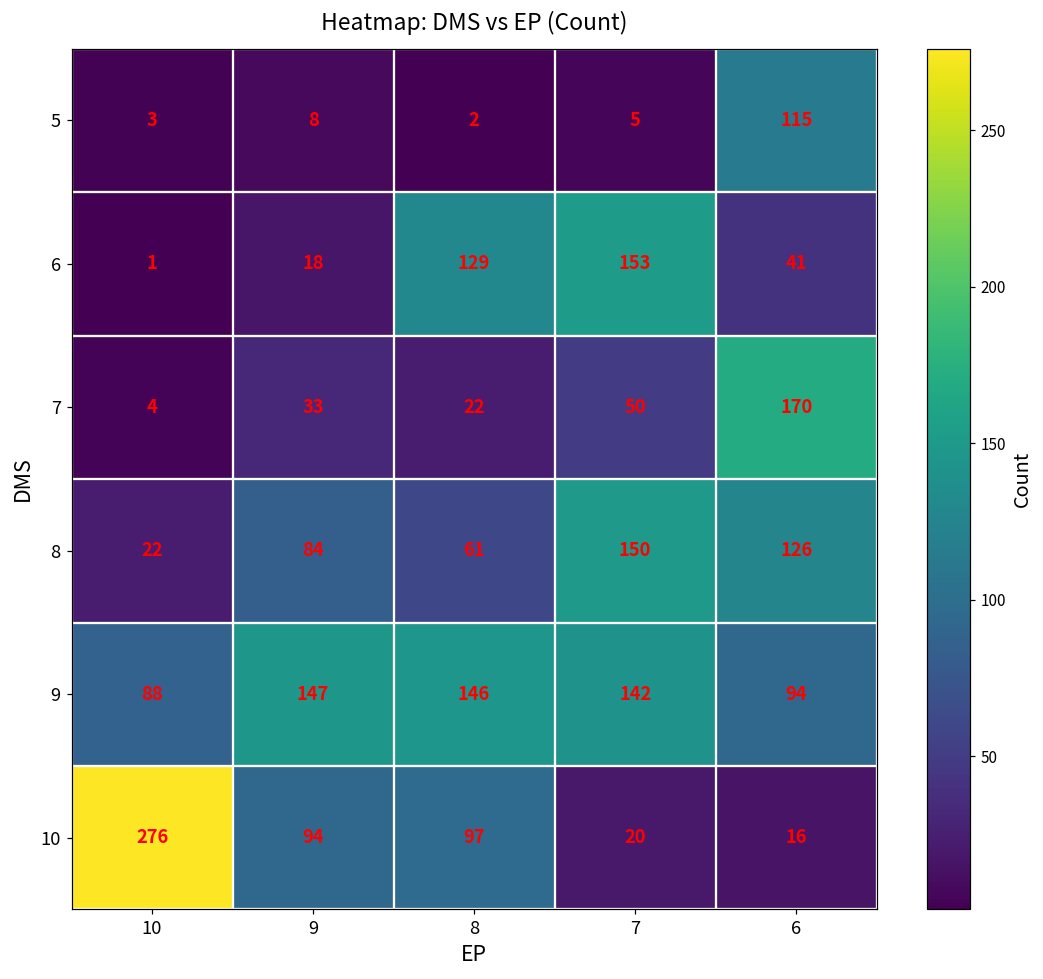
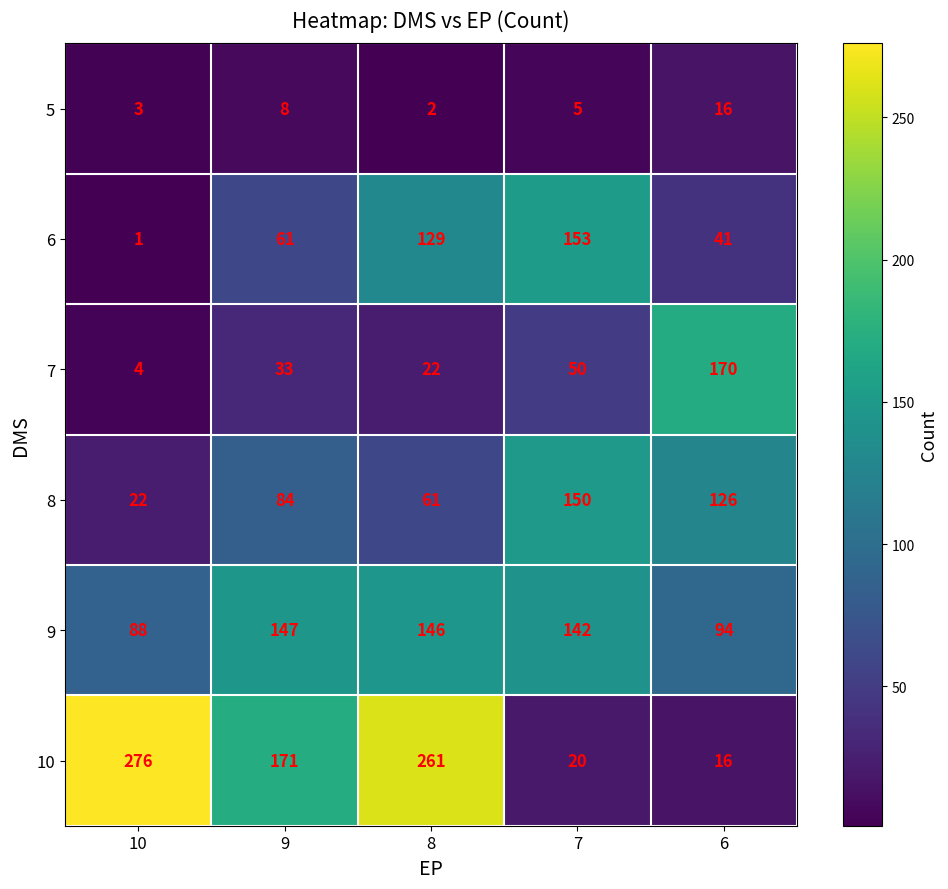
5, 6: 115 -> 16
6, 9: 18 -> 61
10, 9: 94 -> 171
10, 8: 97 -> 261
